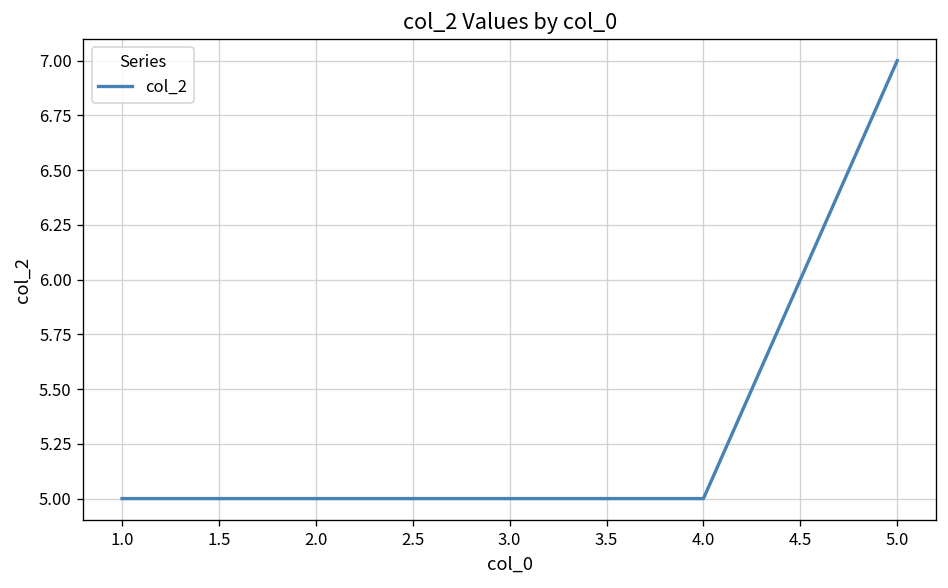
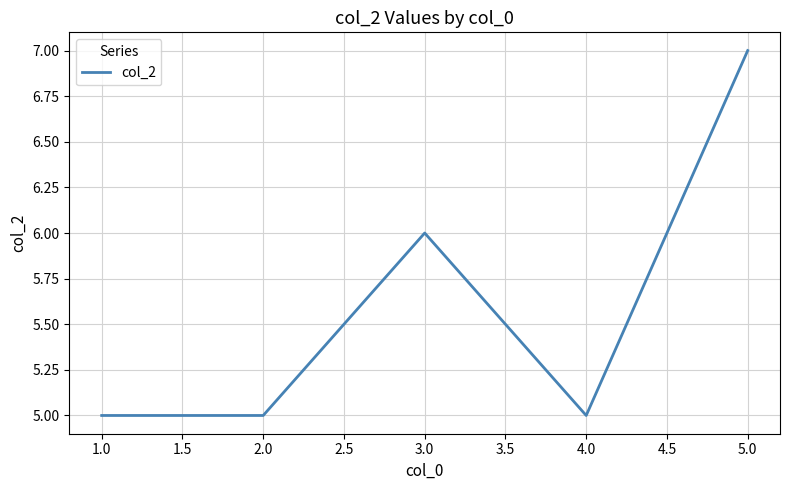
3.0: 5 -> 6
